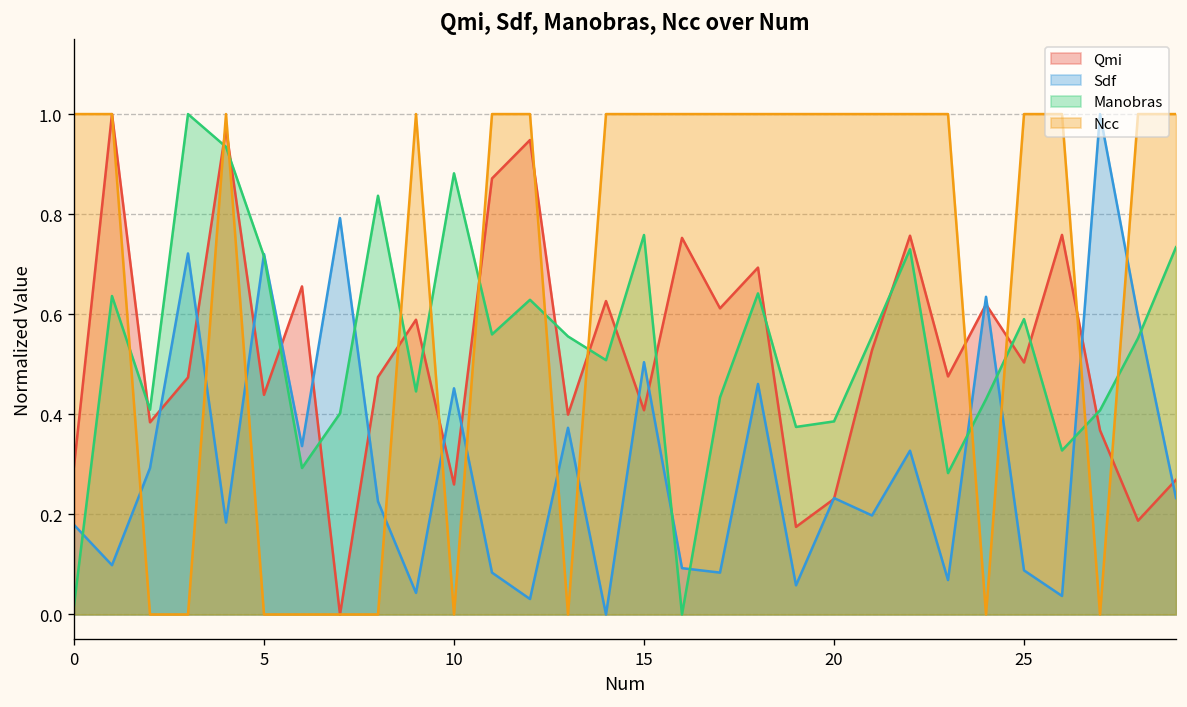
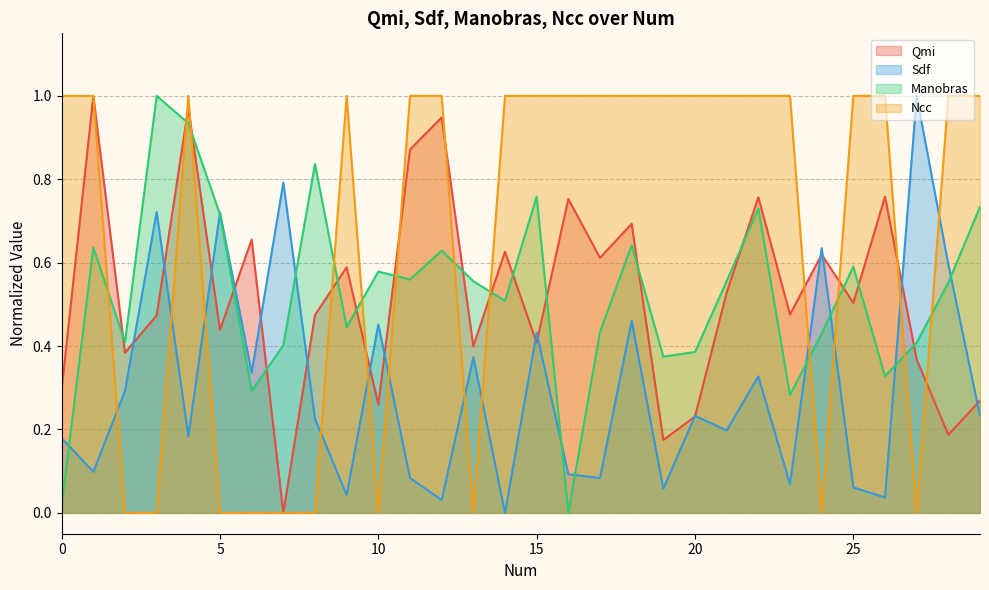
Manobras, 10: 0.88 -> 0.58
Sdf, 15: 0.50 -> 0.43
Sdf, 25: 0.09 -> 0.06
